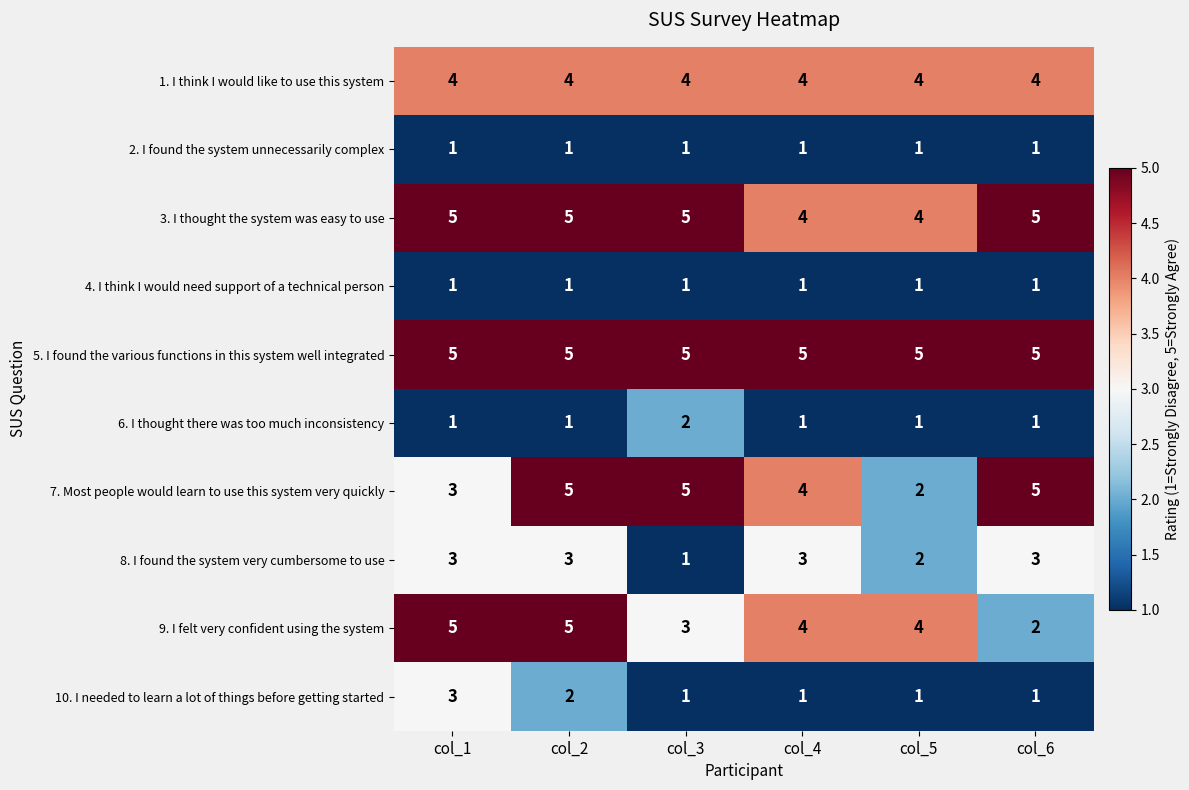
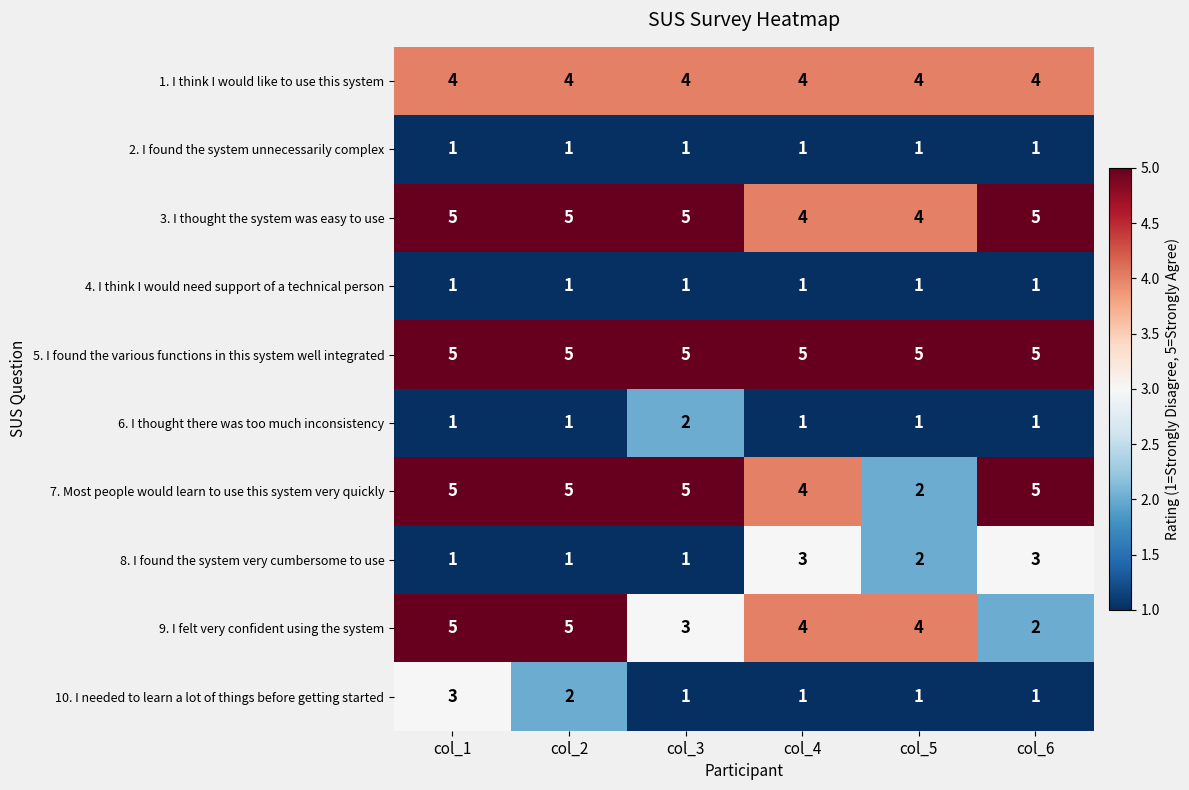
7. Most people would learn to use this system very quickly, col_1: 3 -> 5
8. I found the system very cumbersome to use, col_1: 3 -> 1
8. I found the system very cumbersome to use, col_2: 3 -> 1
